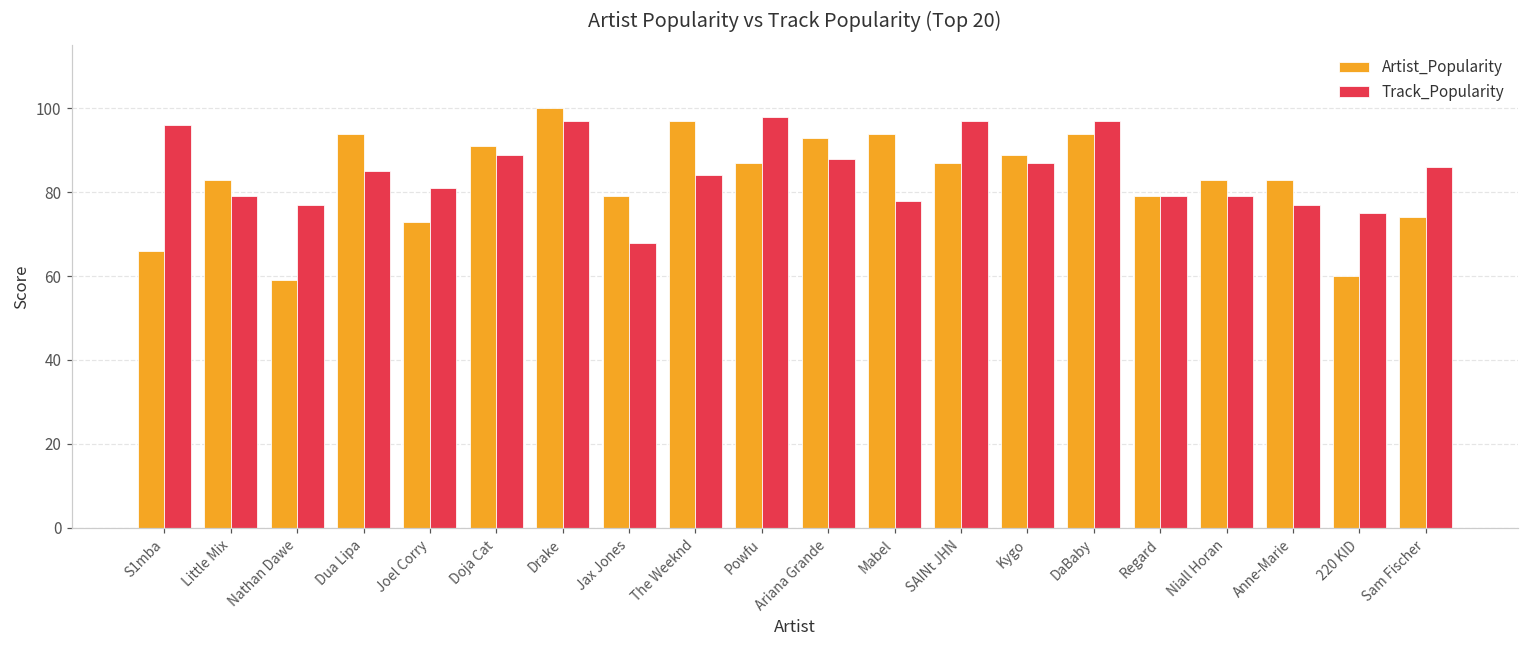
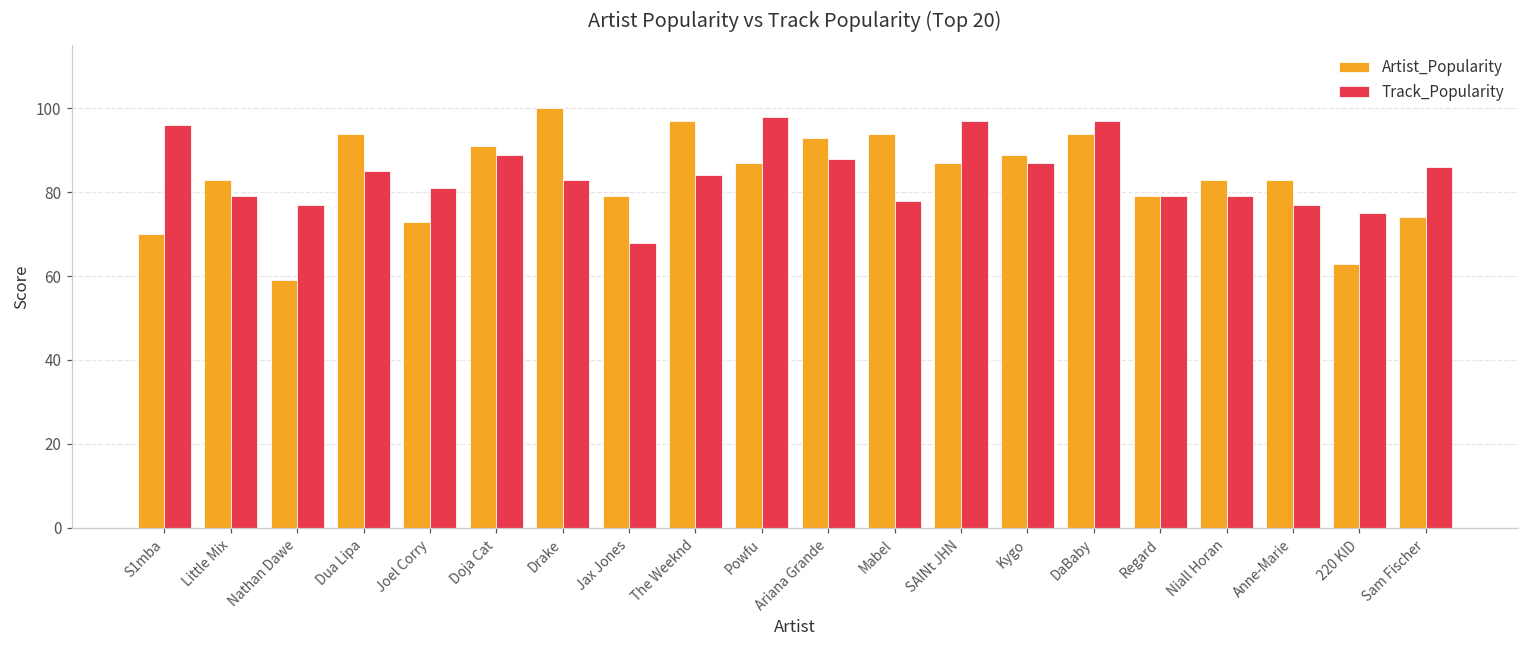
Artist_Popularity, S1mba: 66 -> 70
Track_Popularity, Drake: 97 -> 83
Artist_Popularity, 220 KID: 60 -> 63
